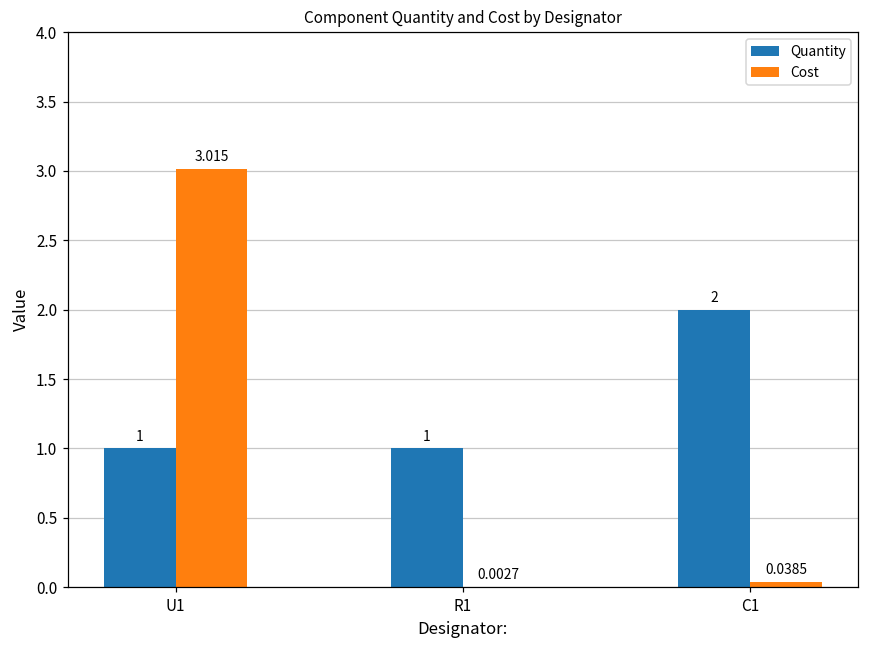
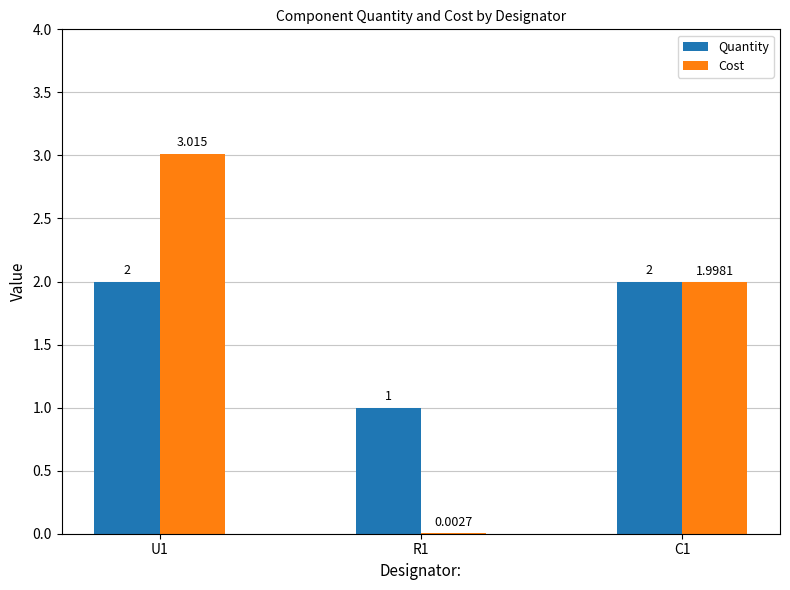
Quantity, U1: 1 -> 2
Cost, C1: 0.0385 -> 1.9981
